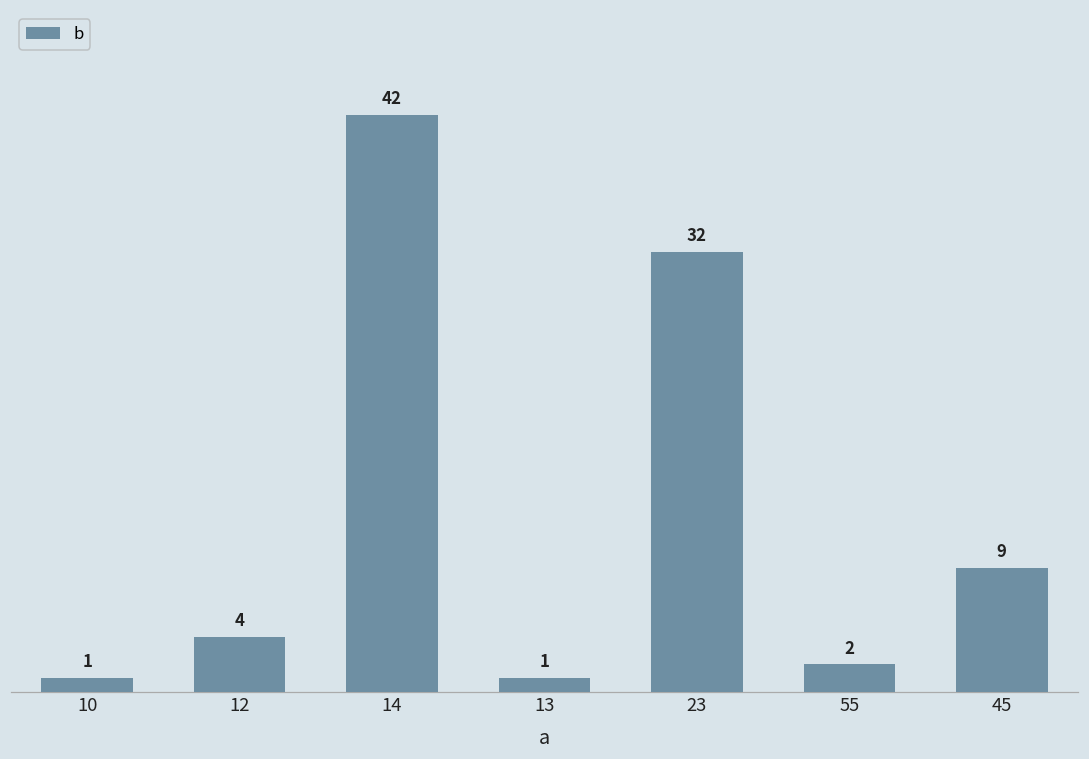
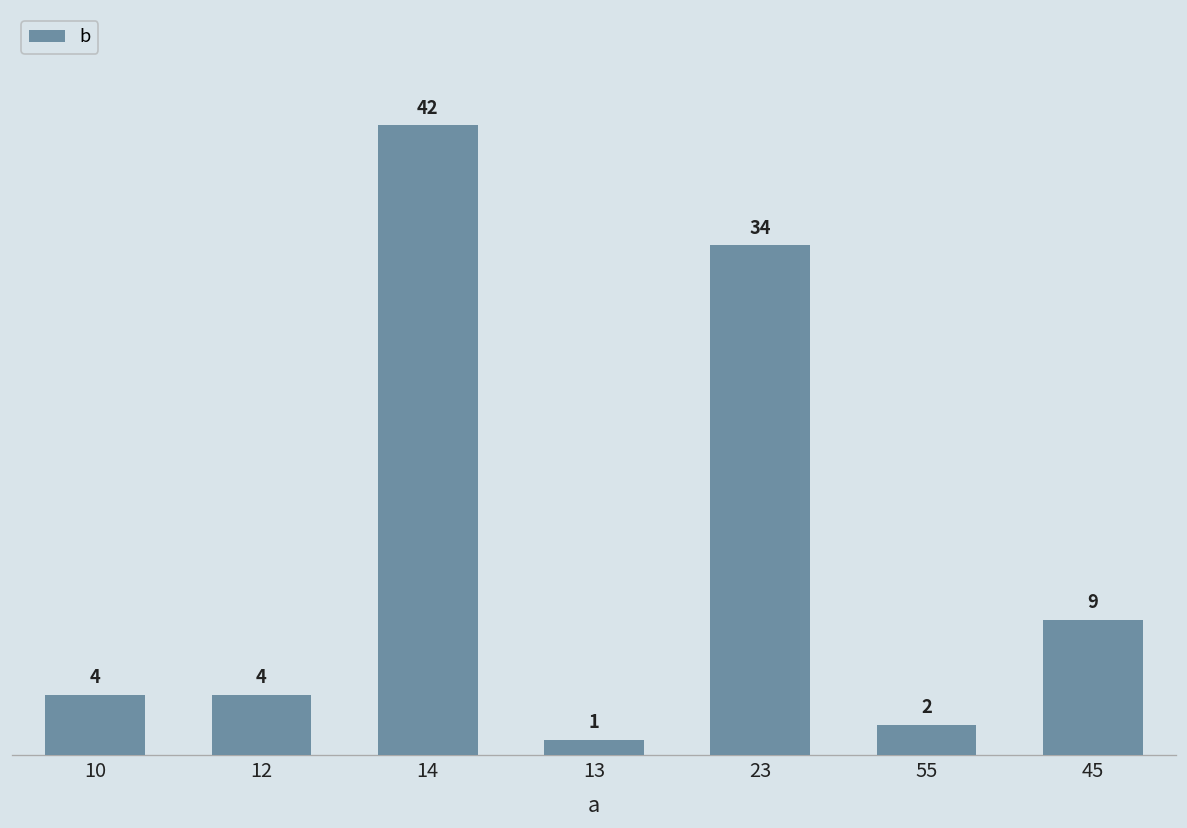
10: 1 -> 4
23: 32 -> 34
